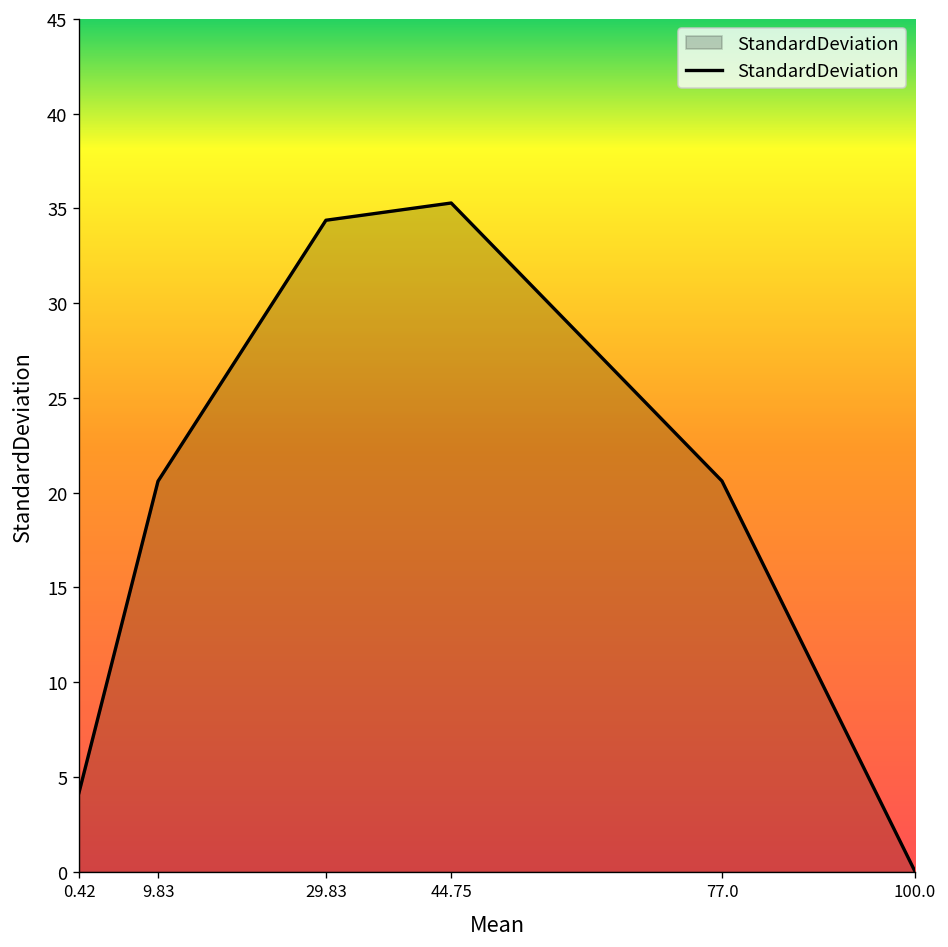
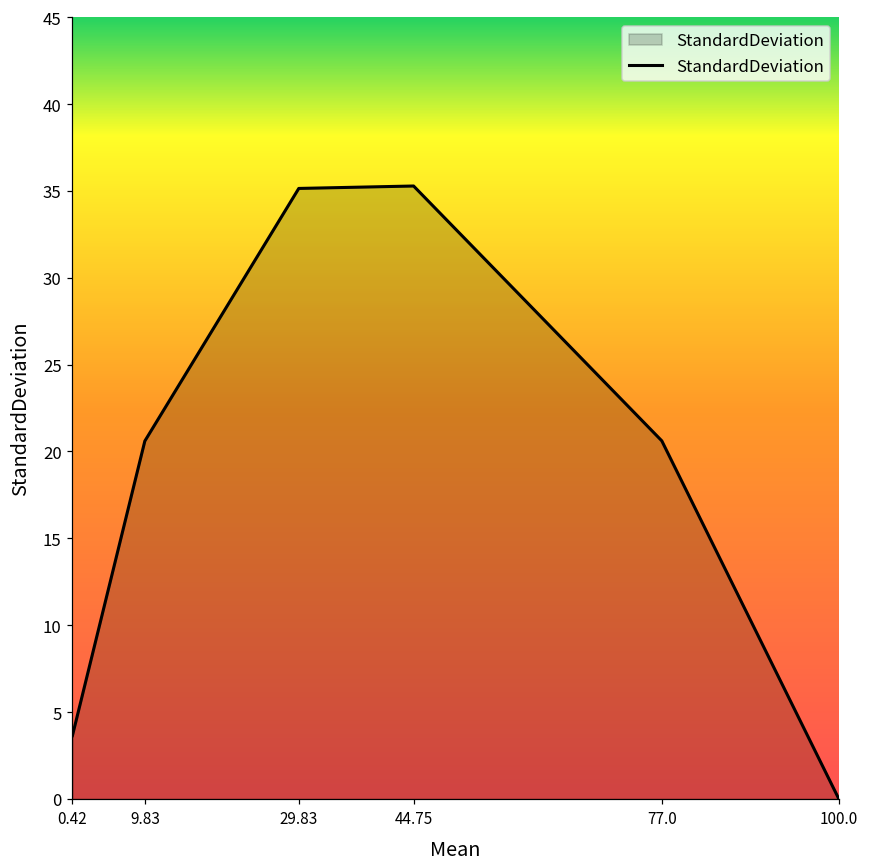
0.42: 4.2 -> 3.6
29.83: 34.4 -> 35.1
